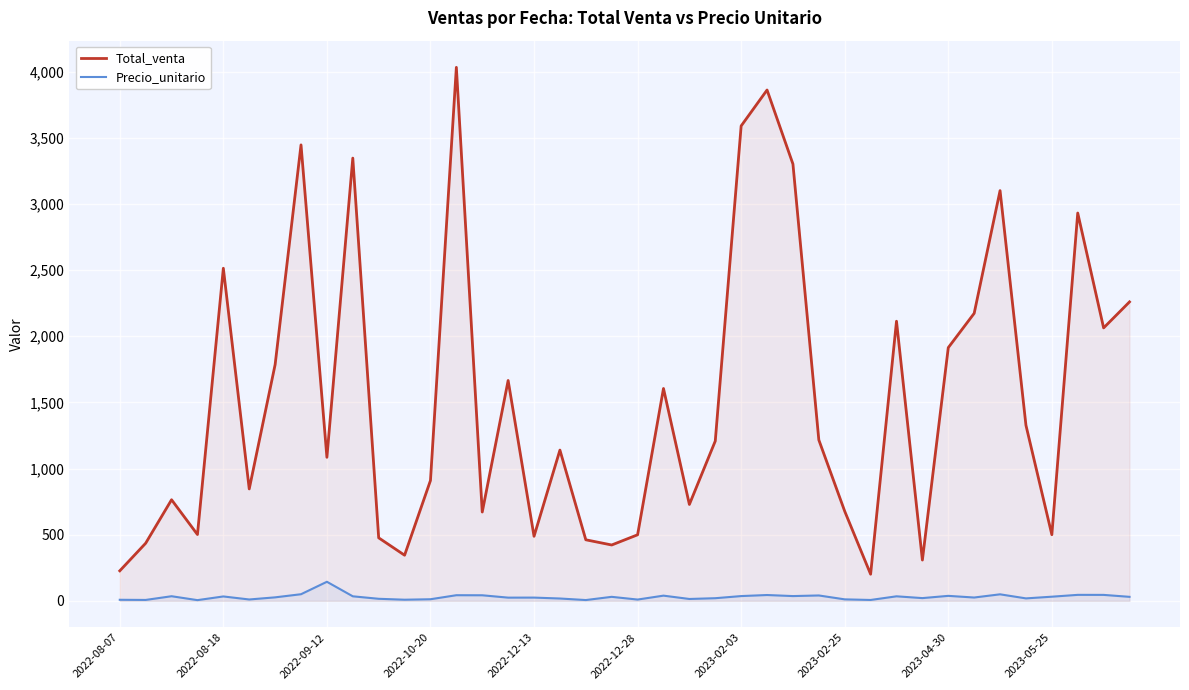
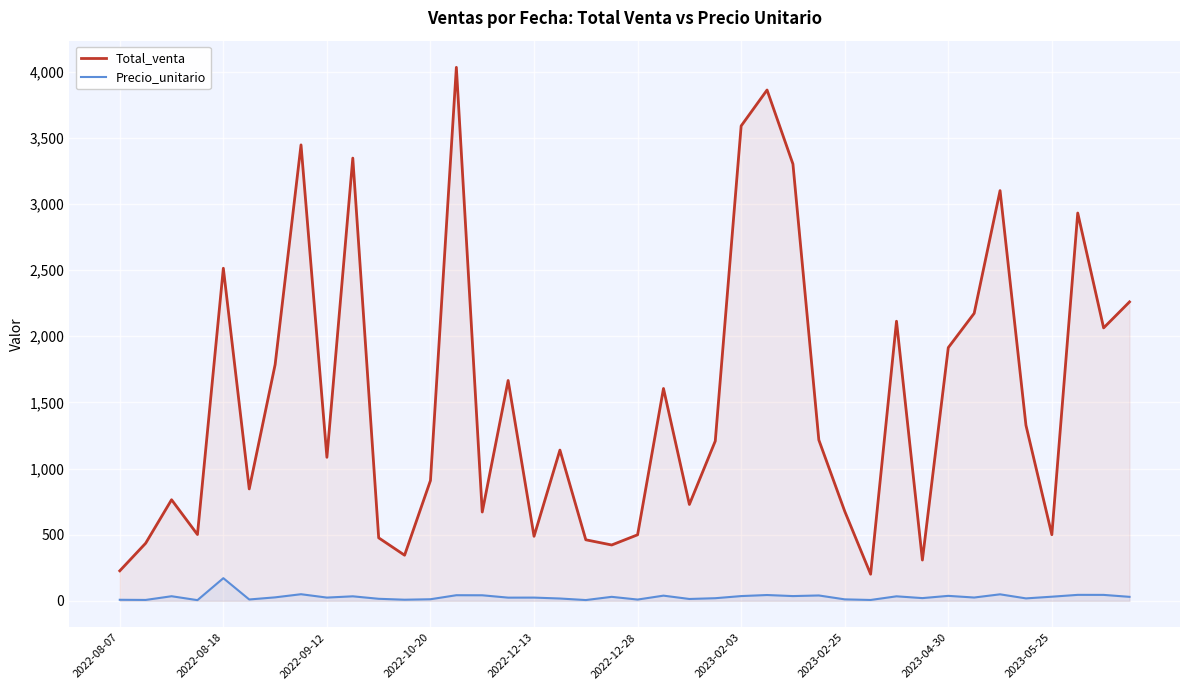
Precio_unitario, 2022-08-18: 30 -> 170
Precio_unitario, 2022-09-12: 140 -> 20
